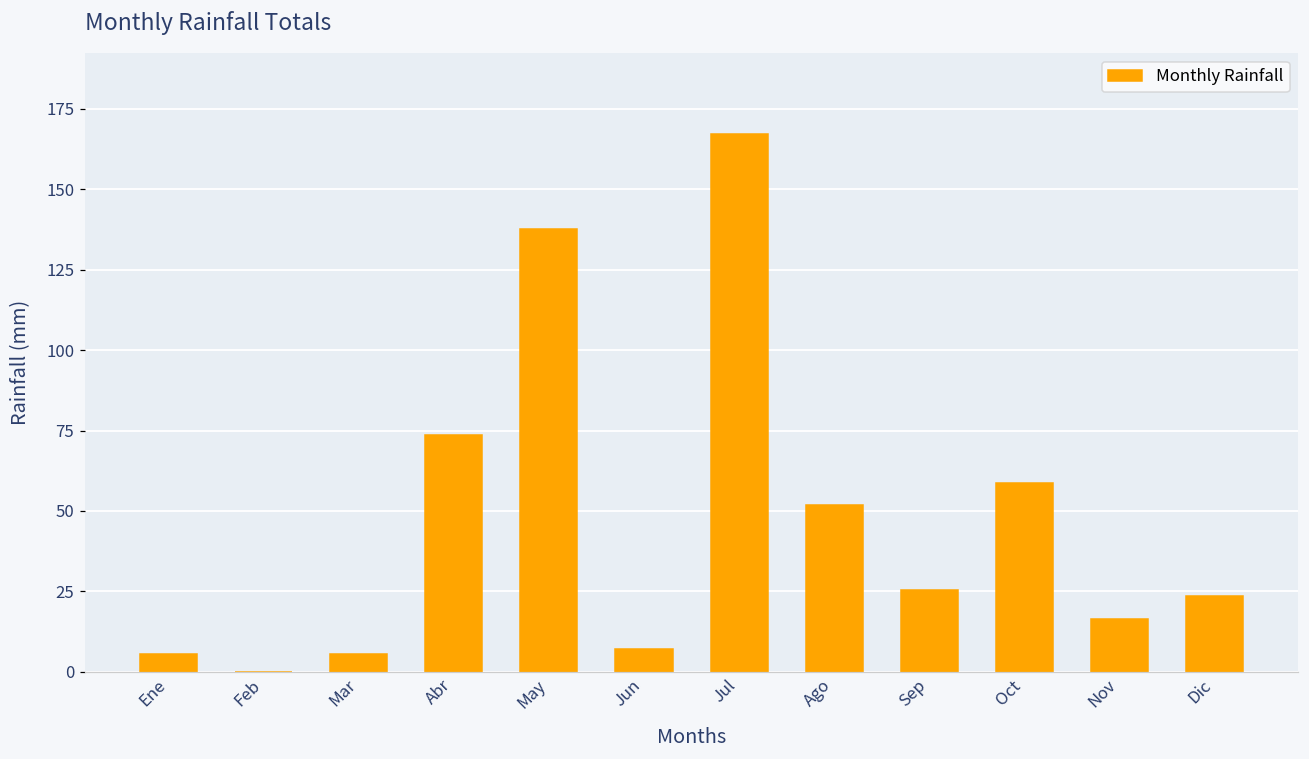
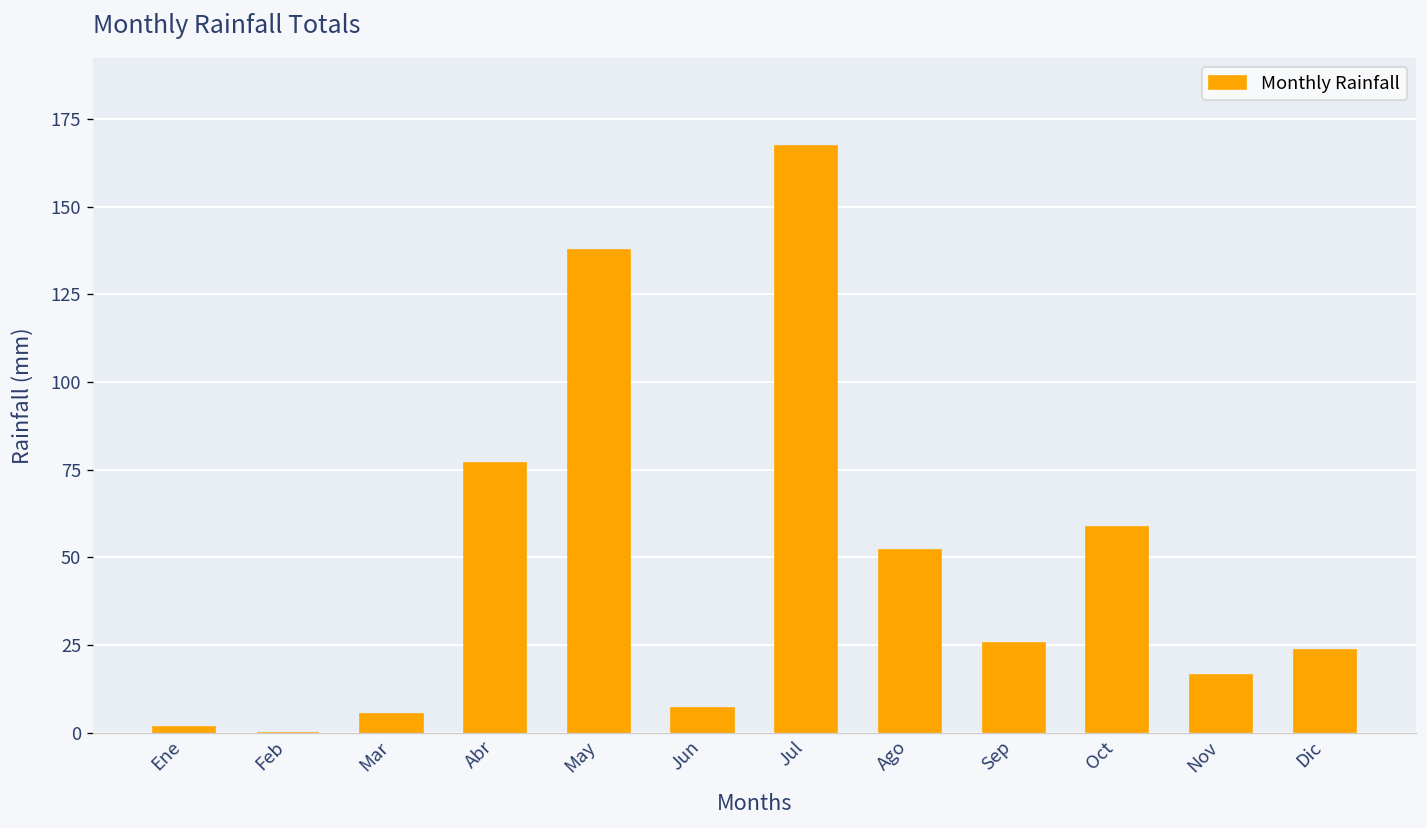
Ene: 5 -> 2
Abr: 74 -> 77
